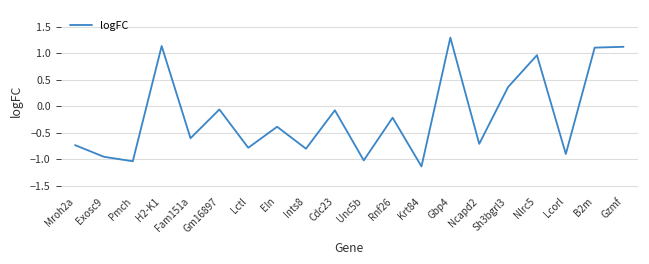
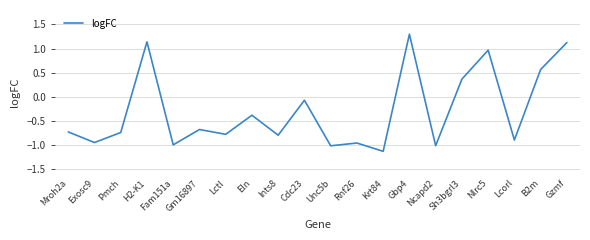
Pmch: -1.0 -> -0.7
Fam151a: -0.6 -> -1.0
Gm16897: -0.1 -> -0.7
Rnf26: -0.2 -> -1.0
Ncapd2: -0.7 -> -1.0
B2m: 1.1 -> 0.6
